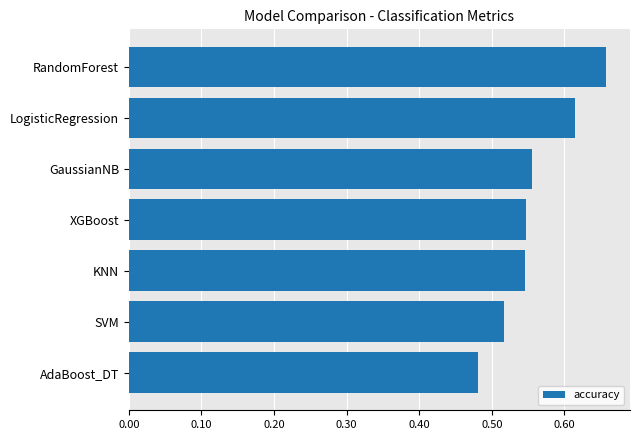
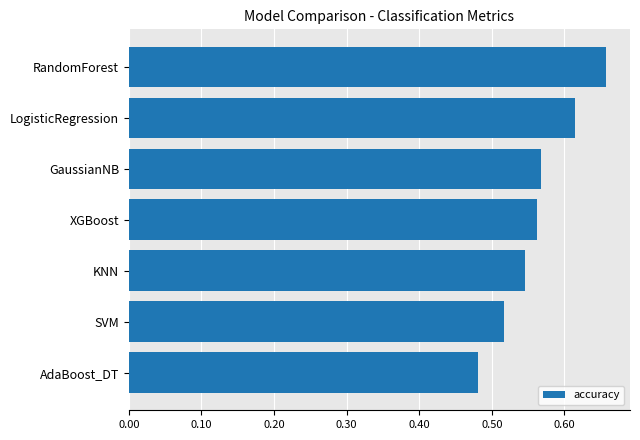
GaussianNB: 0.55 -> 0.57
XGBoost: 0.55 -> 0.56
